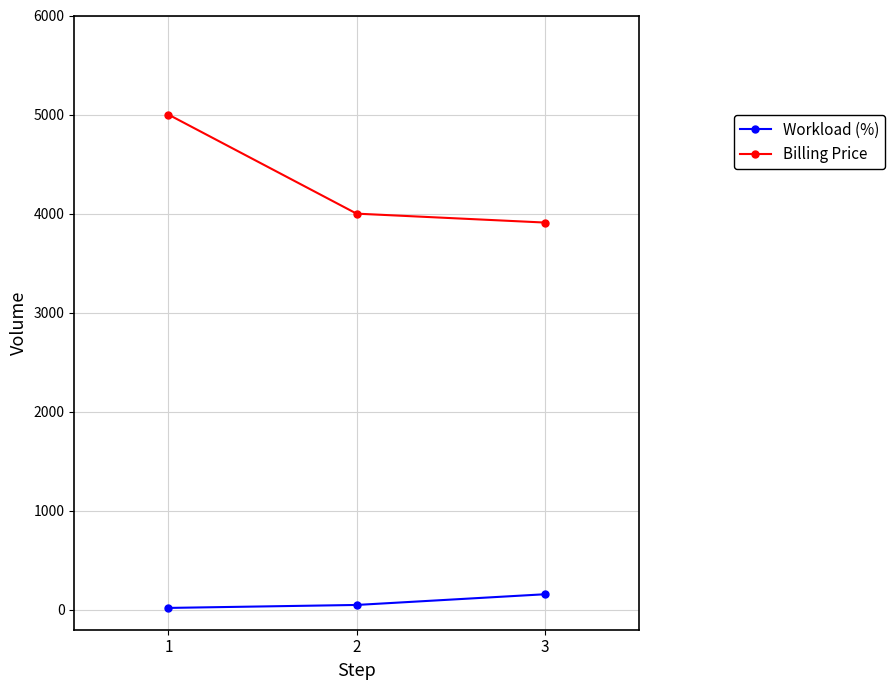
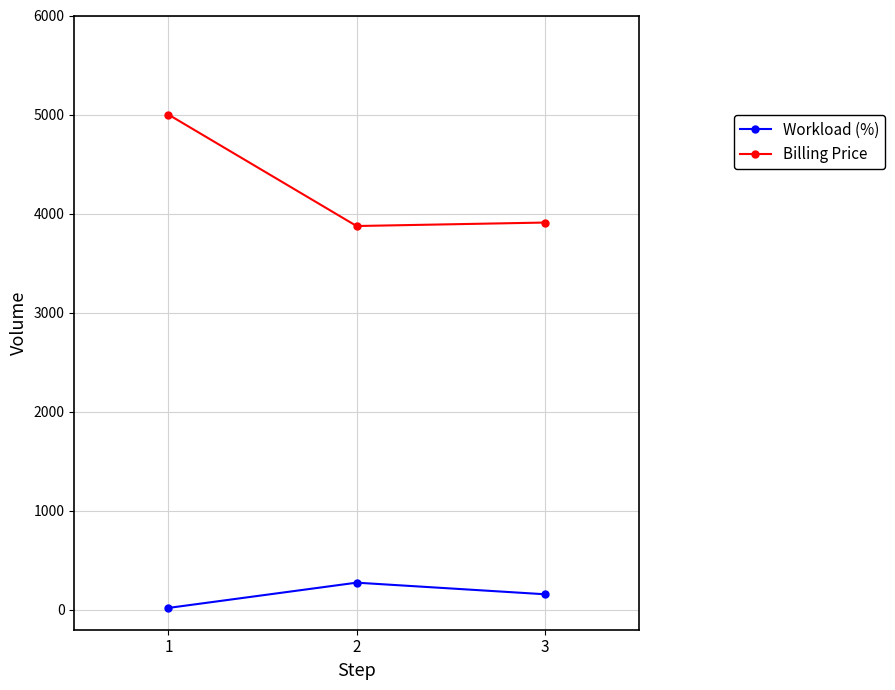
Workload (%), 2: 100 -> 300
Billing Price, 2: 4000 -> 3900
